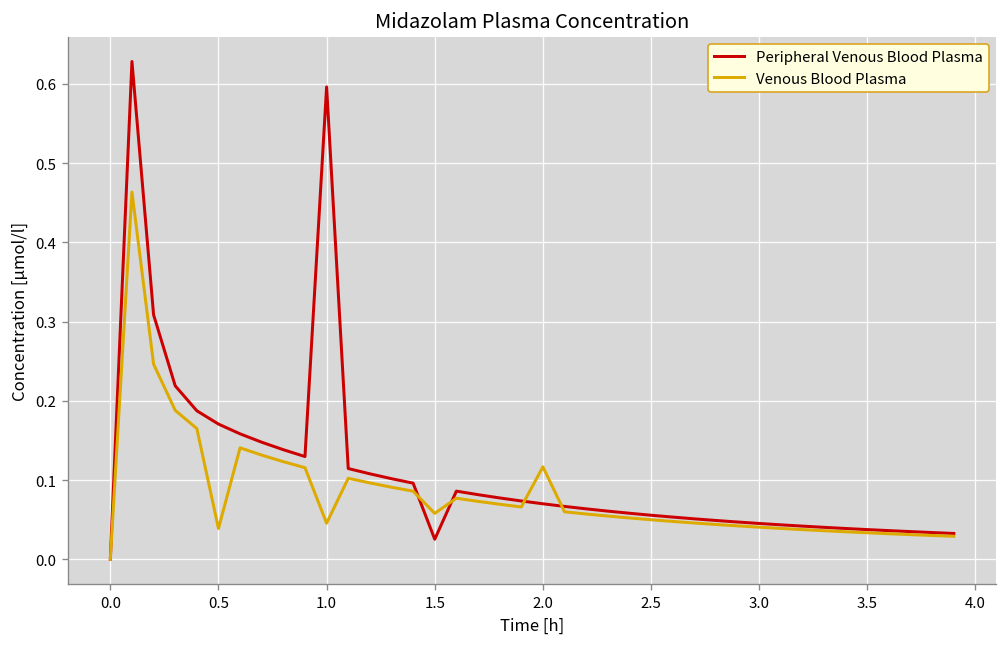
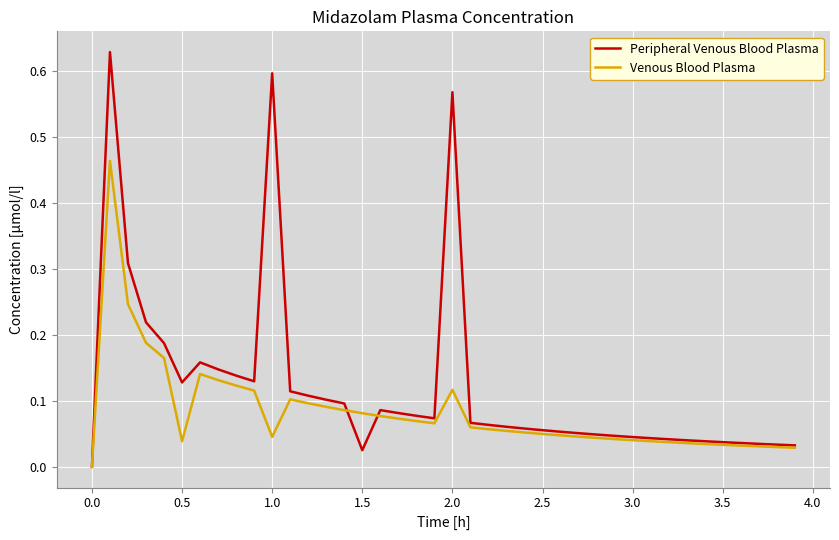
Peripheral Venous Blood Plasma, 0.5: 0.17 -> 0.13
Venous Blood Plasma, 1.5: 0.06 -> 0.08
Peripheral Venous Blood Plasma, 2.0: 0.07 -> 0.57
